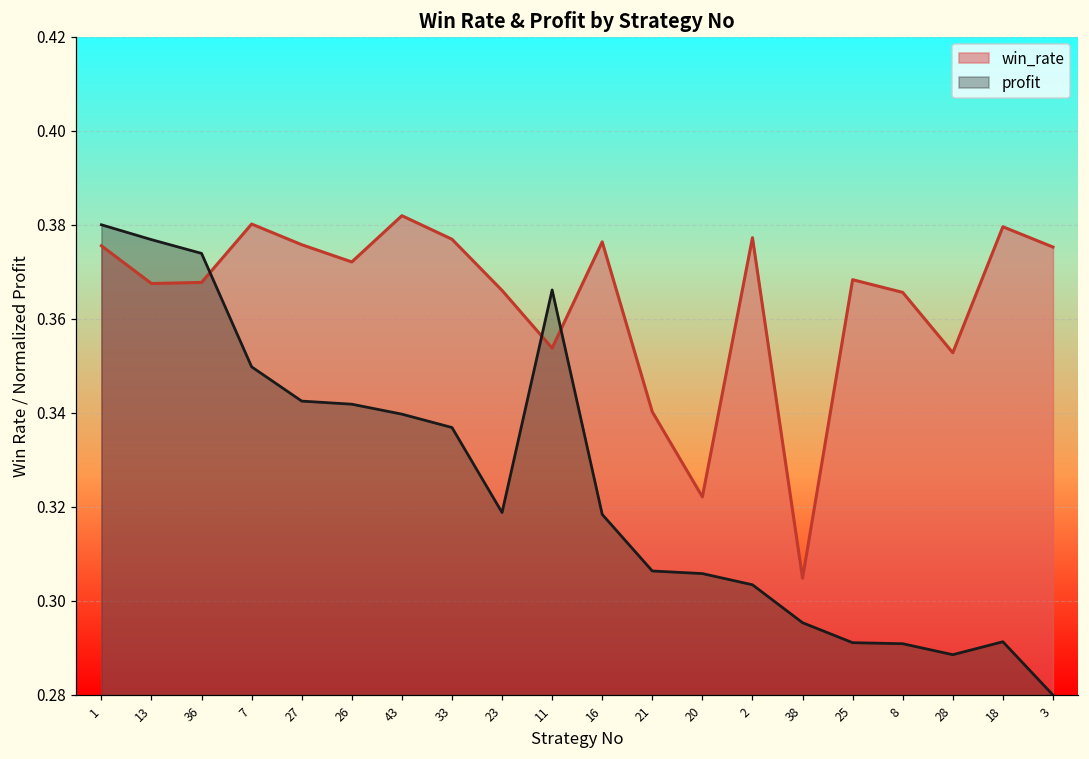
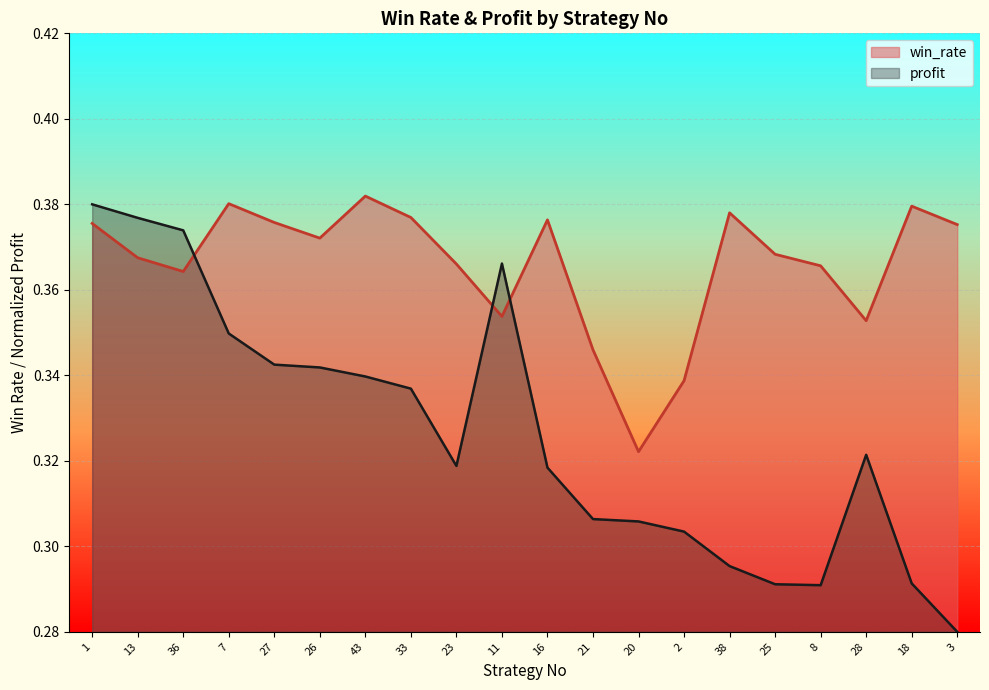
win_rate, 36: 0.368 -> 0.364
win_rate, 21: 0.340 -> 0.346
win_rate, 2: 0.377 -> 0.339
win_rate, 38: 0.305 -> 0.378
profit, 28: 0.289 -> 0.321
